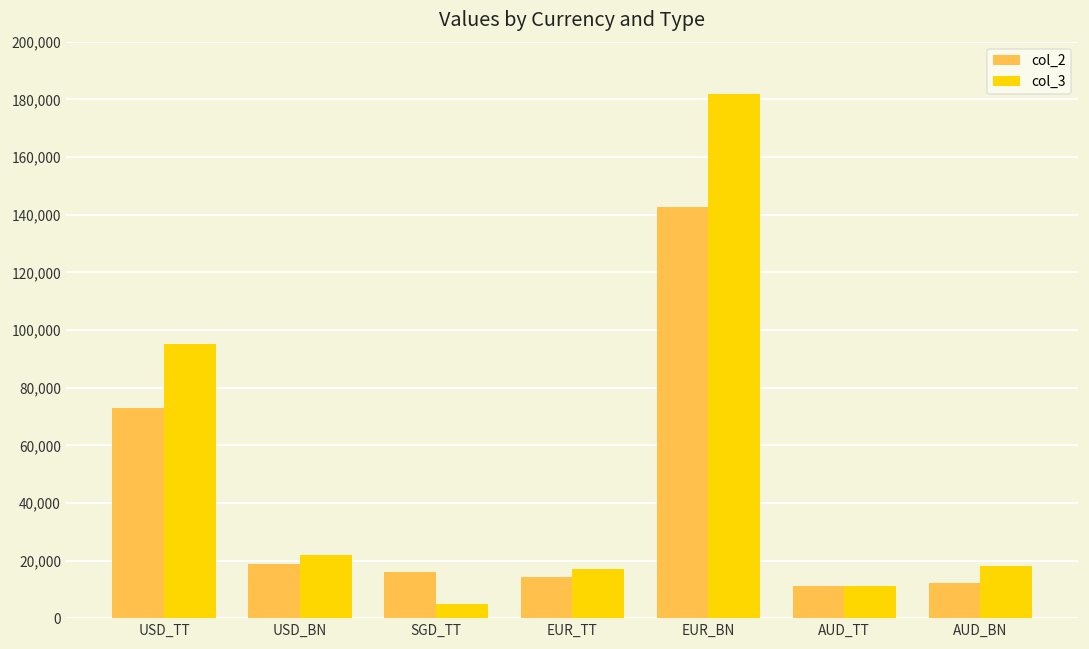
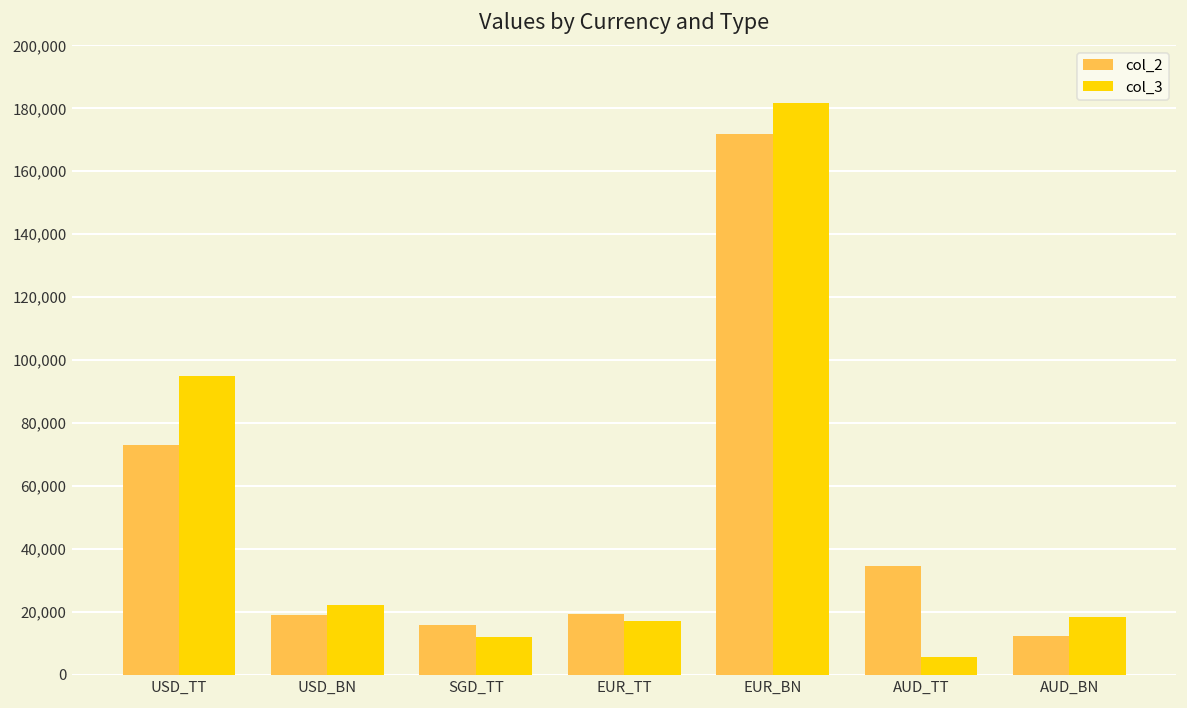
col_3, SGD_TT: 5,000 -> 12,000
col_2, EUR_TT: 14,000 -> 19,000
col_2, EUR_BN: 143,000 -> 172,000
col_2, AUD_TT: 11,000 -> 34,000
col_3, AUD_TT: 11,000 -> 6,000
